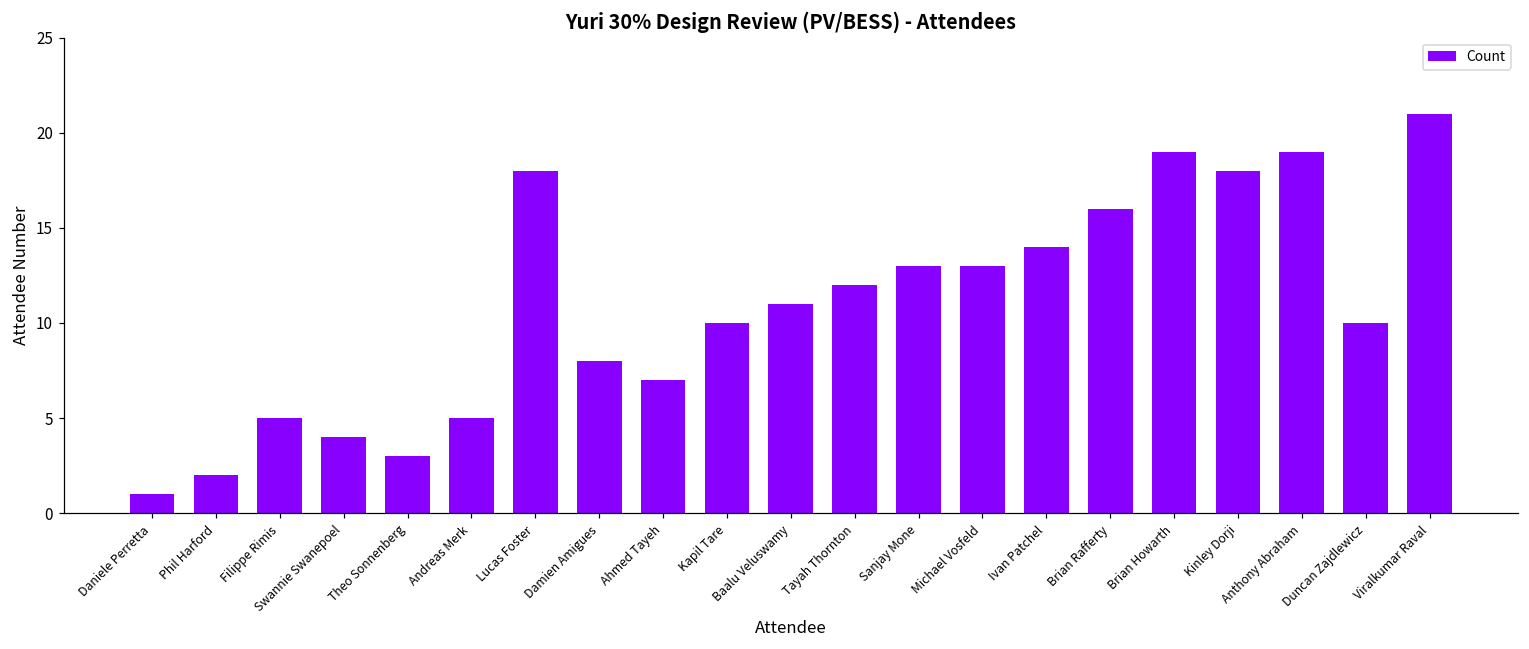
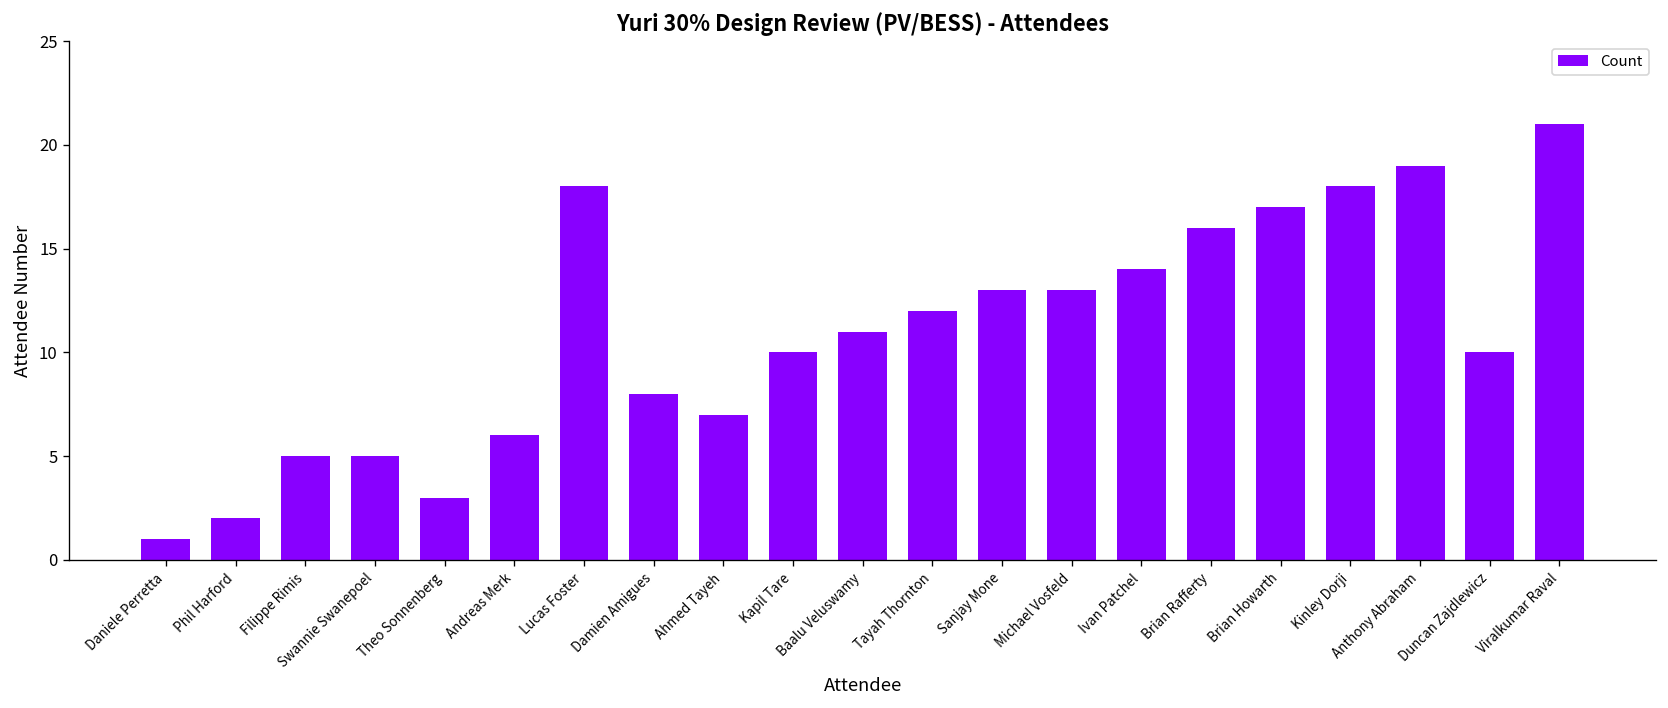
Swannie Swanepoel: 4 -> 5
Andreas Merk: 5 -> 6
Brian Howarth: 19 -> 17
